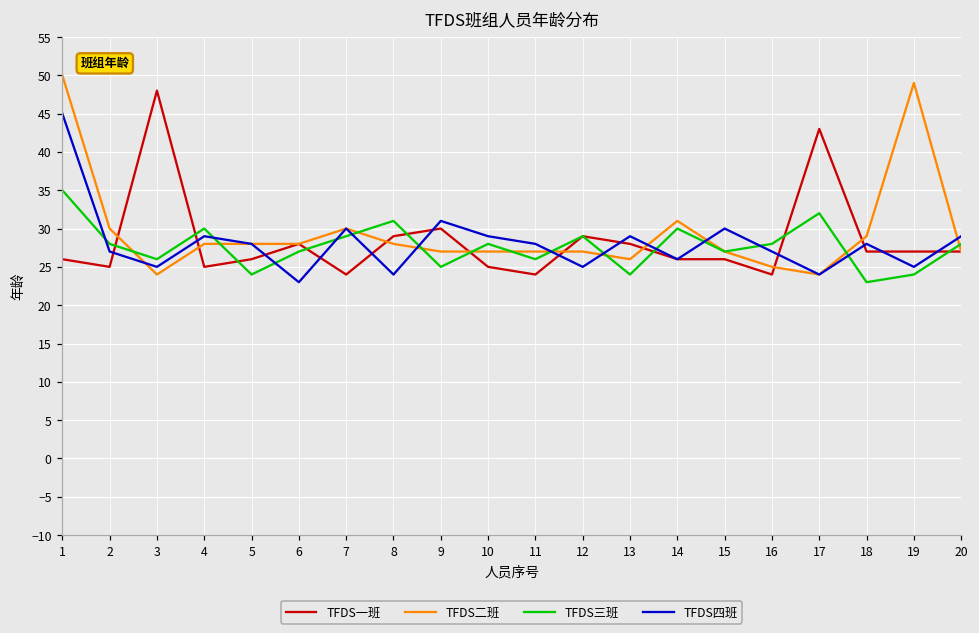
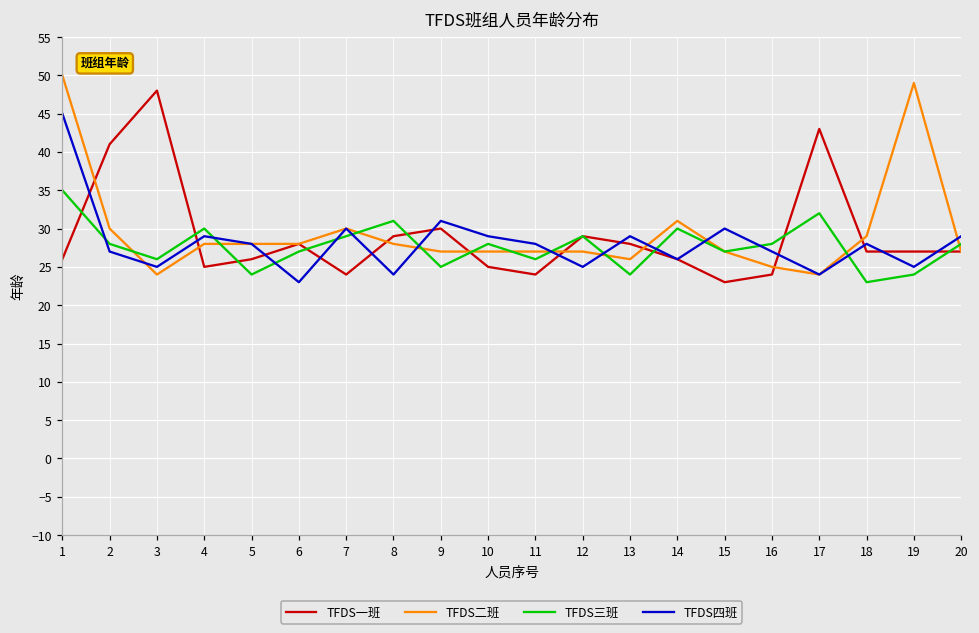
TFDS一班, 2: 25 -> 41
TFDS一班, 15: 26 -> 23
